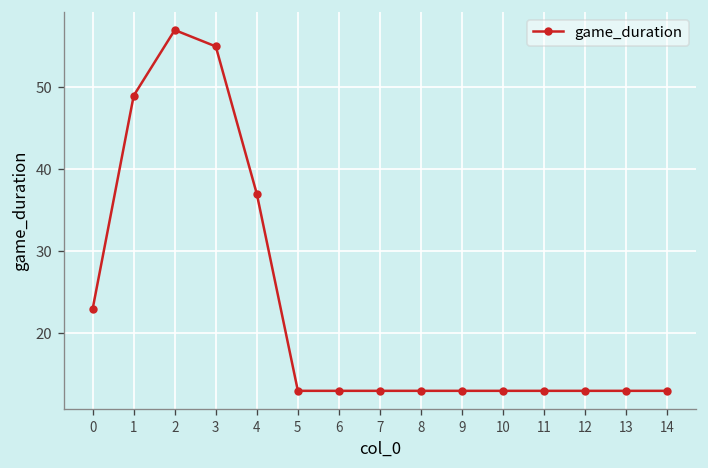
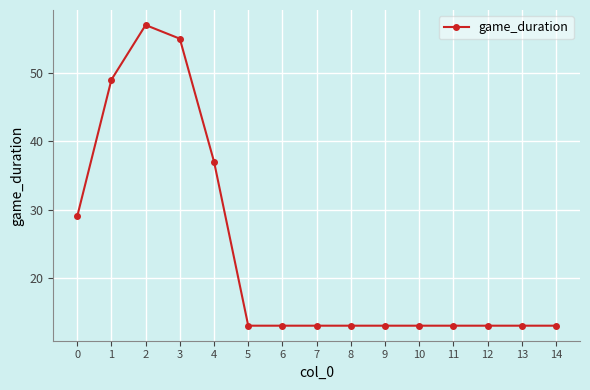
0: 23 -> 29
